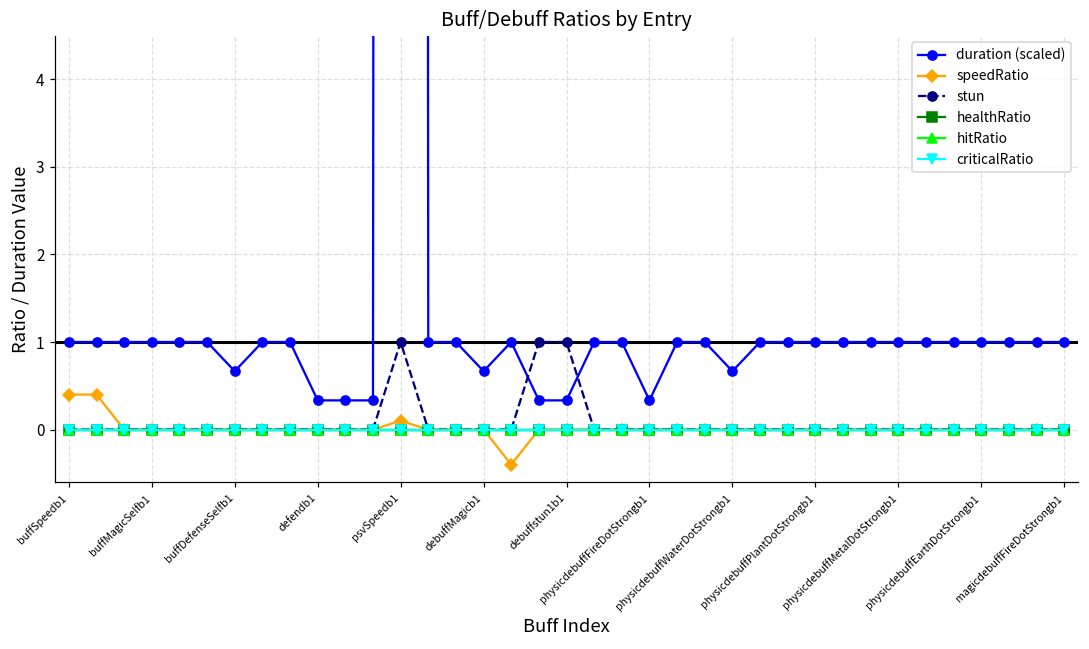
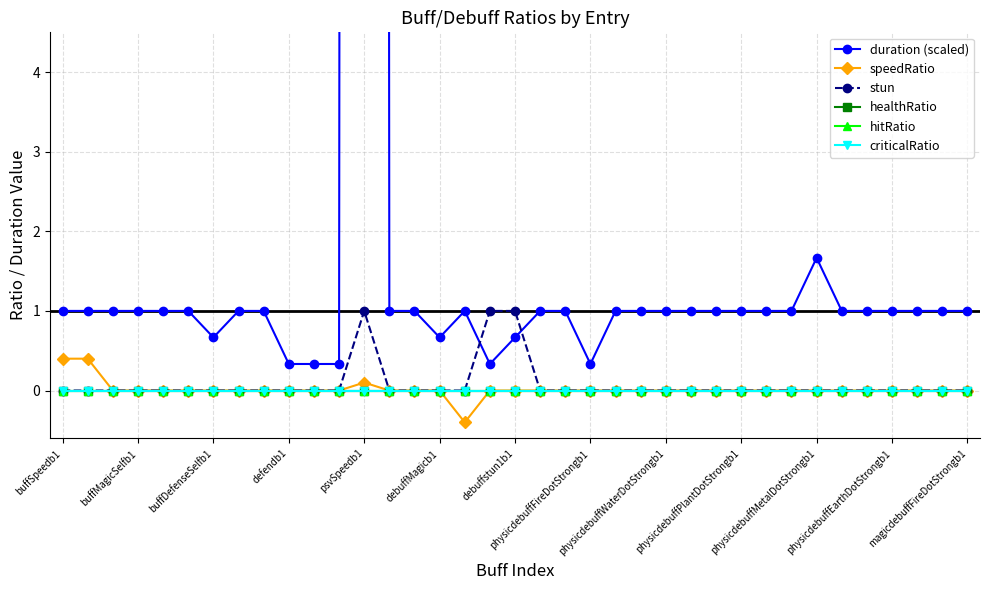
duration (scaled), debuffstun1b1: 0.3 -> 0.7
duration (scaled), physicdebuffWaterDotStrongb1: 0.7 -> 1.0
duration (scaled), physicdebuffMetalDotStrongb1: 1.0 -> 1.7
